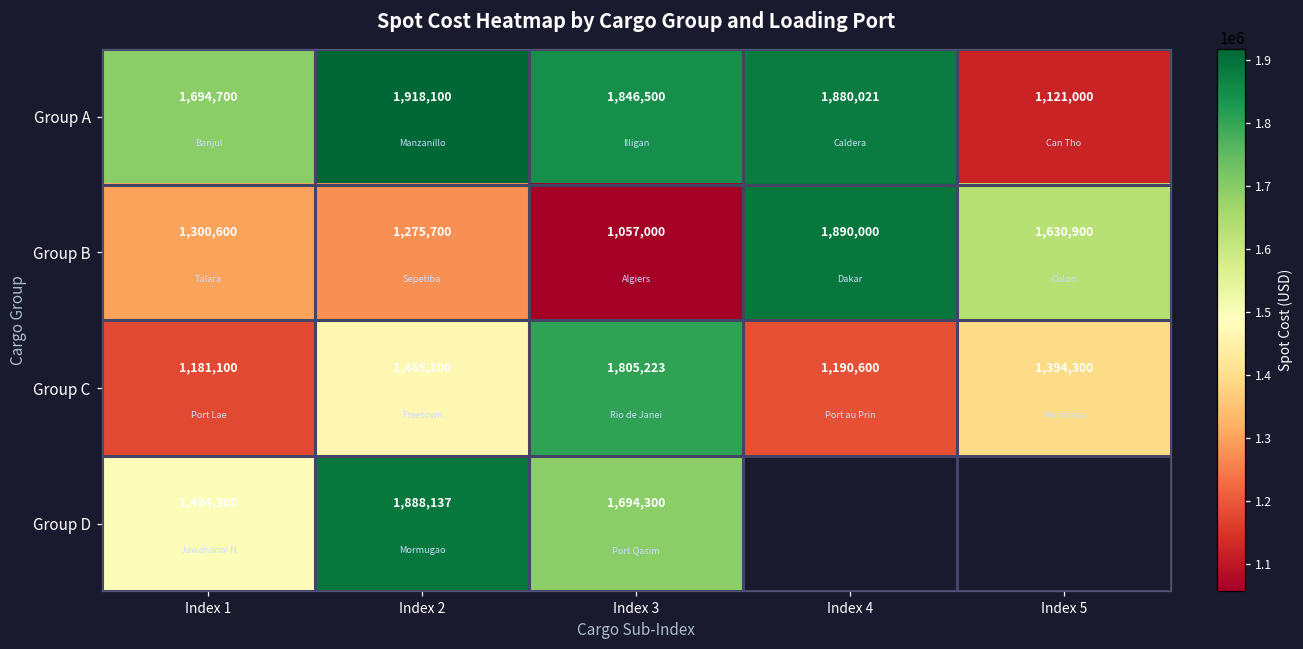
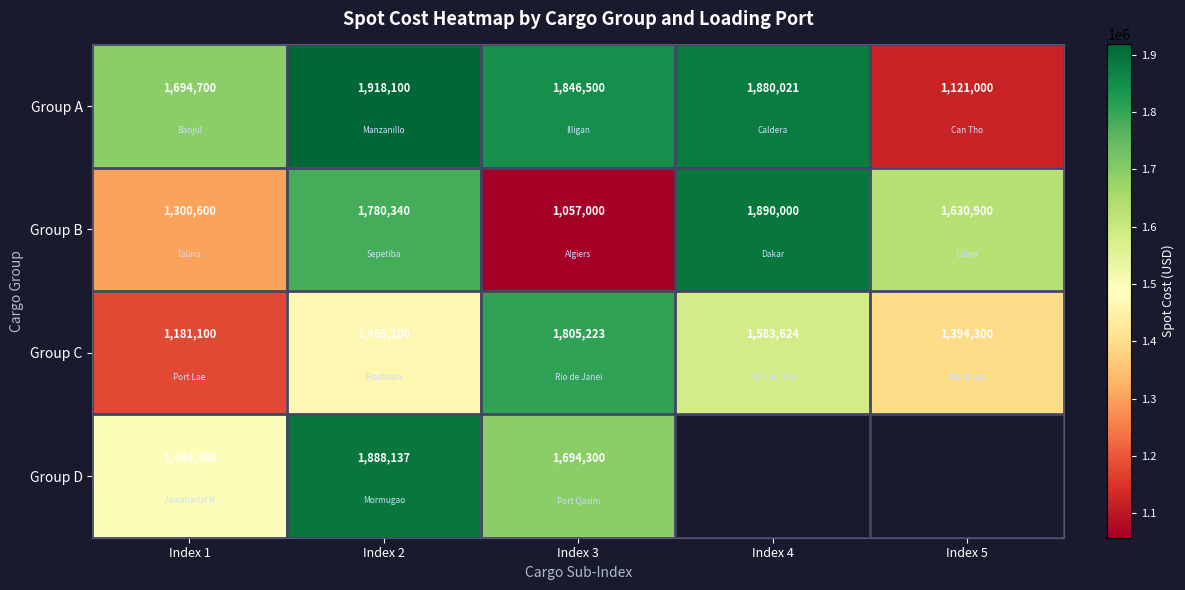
Group B, Index 2: 1,275,700 -> 1,780,340
Group C, Index 4: 1,190,600 -> 1,583,624
